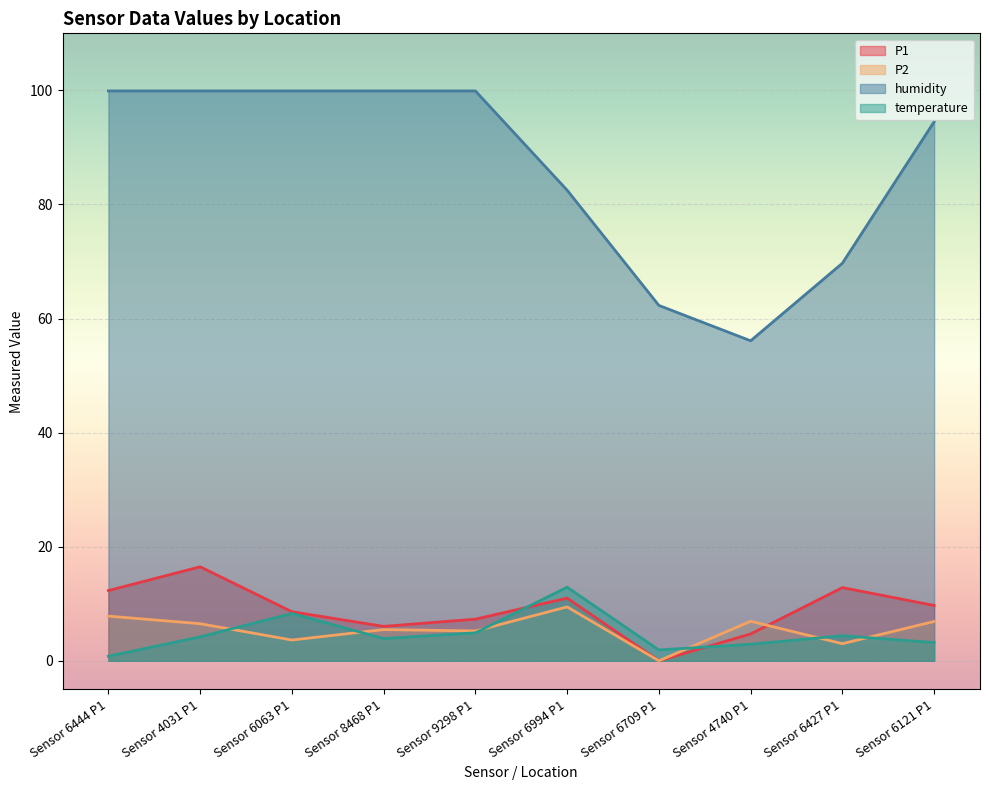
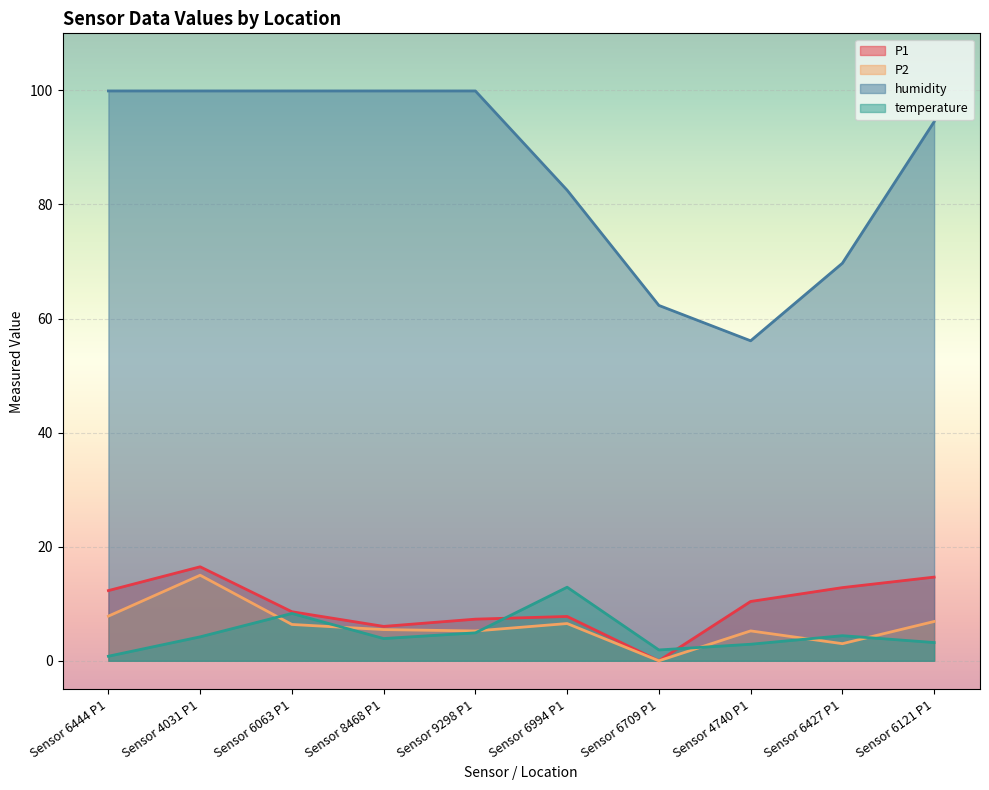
P2, Sensor 4031 P1: 7 -> 15
P2, Sensor 6063 P1: 4 -> 6
P1, Sensor 6994 P1: 11 -> 8
P2, Sensor 6994 P1: 9 -> 7
P1, Sensor 4740 P1: 5 -> 10
P2, Sensor 4740 P1: 7 -> 5
P1, Sensor 6121 P1: 10 -> 15
